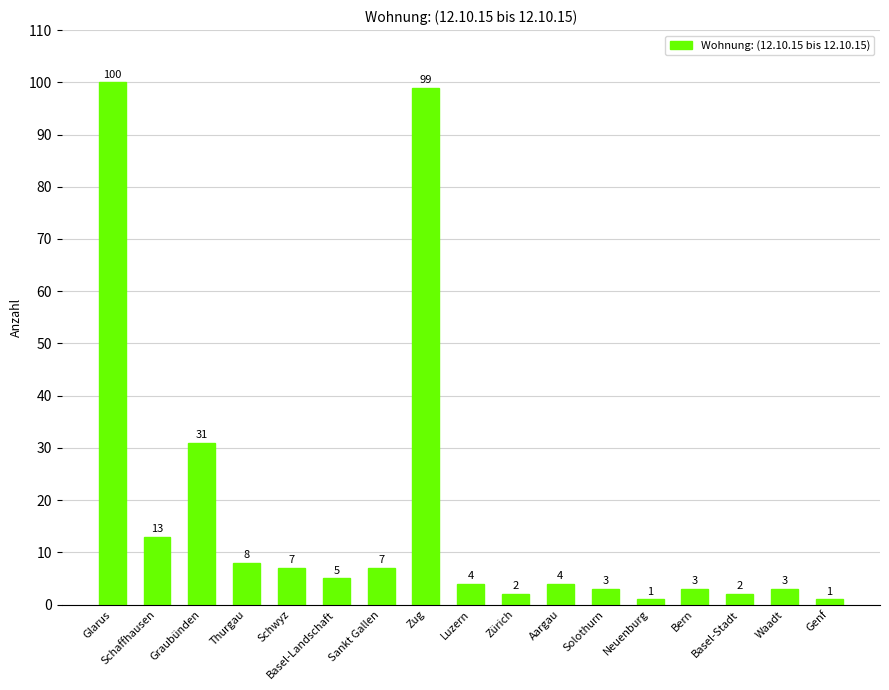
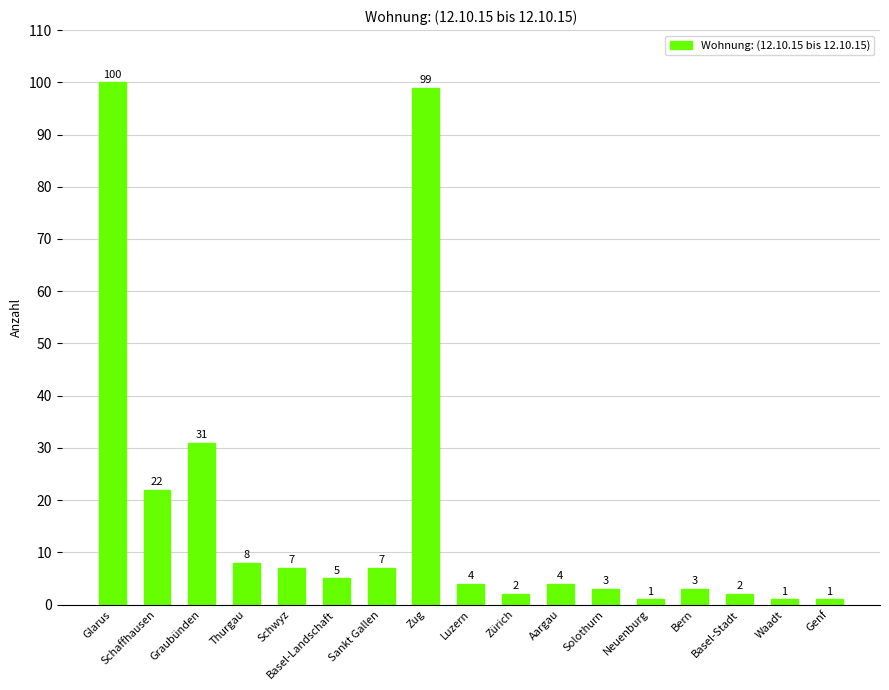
Schaffhausen: 13 -> 22
Waadt: 3 -> 1
